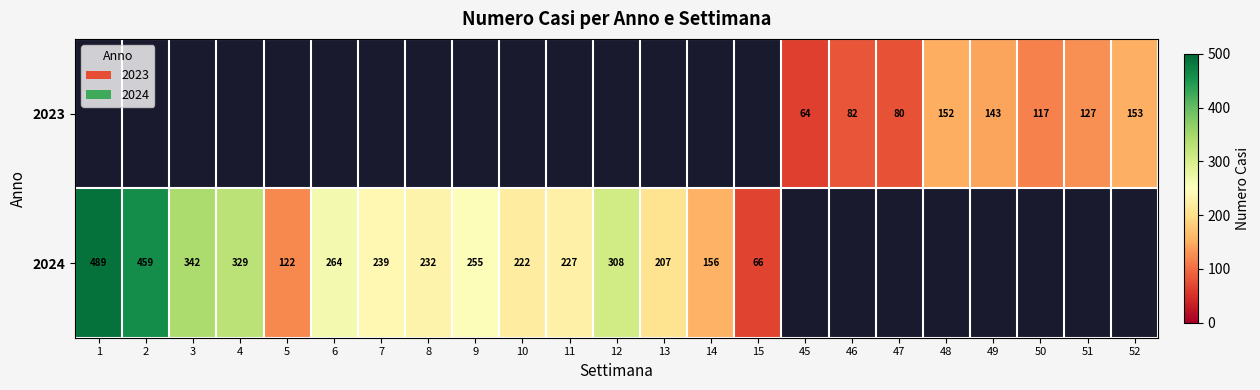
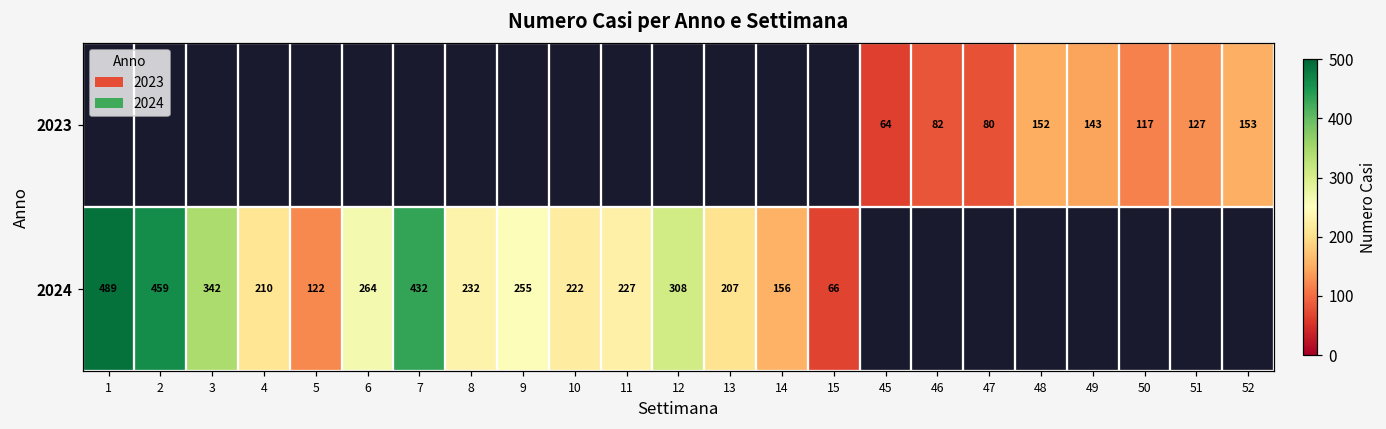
2024, 4: 329 -> 210
2024, 7: 239 -> 432
